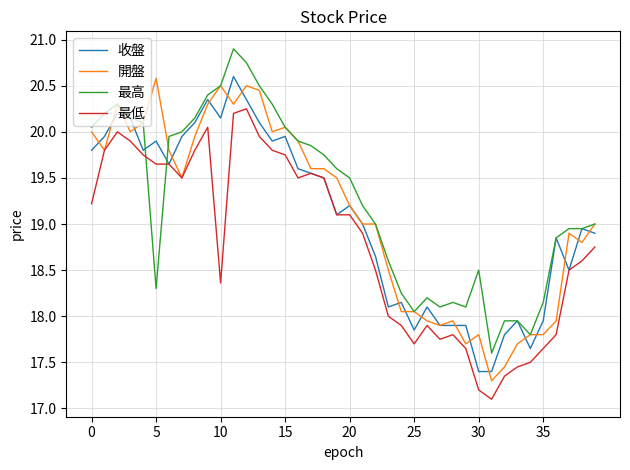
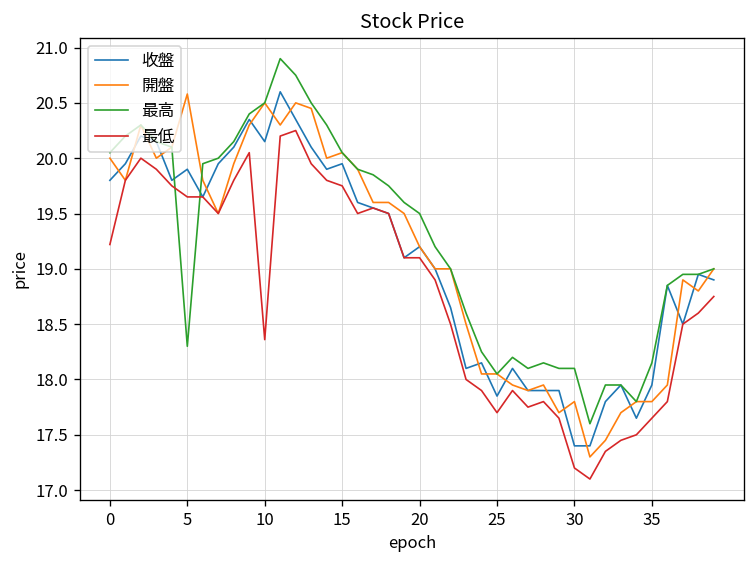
最高, 30: 18.5 -> 18.1
